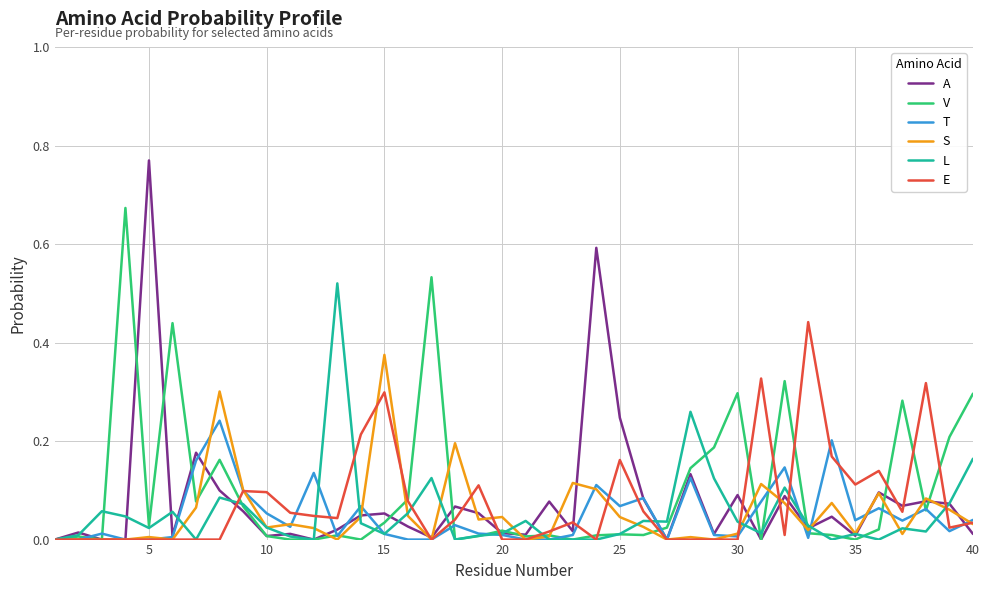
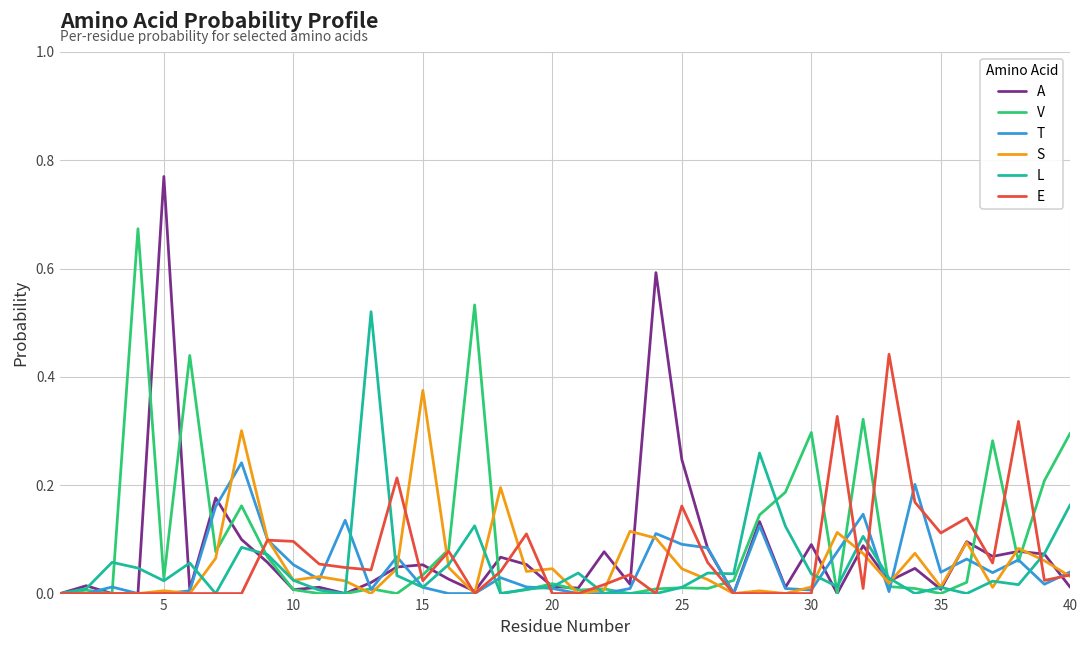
E, 15: 0.30 -> 0.02
T, 25: 0.07 -> 0.09
